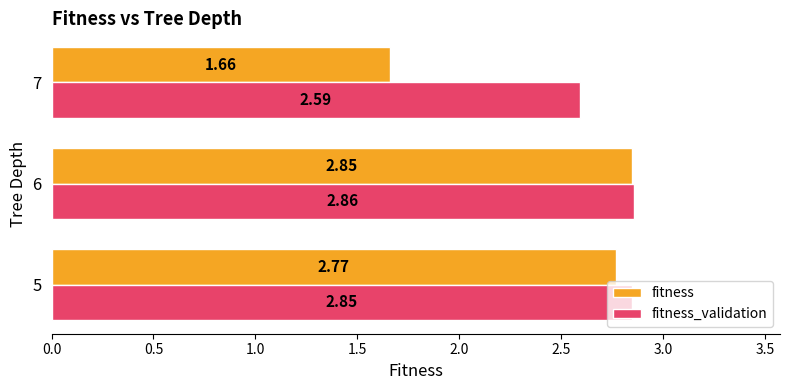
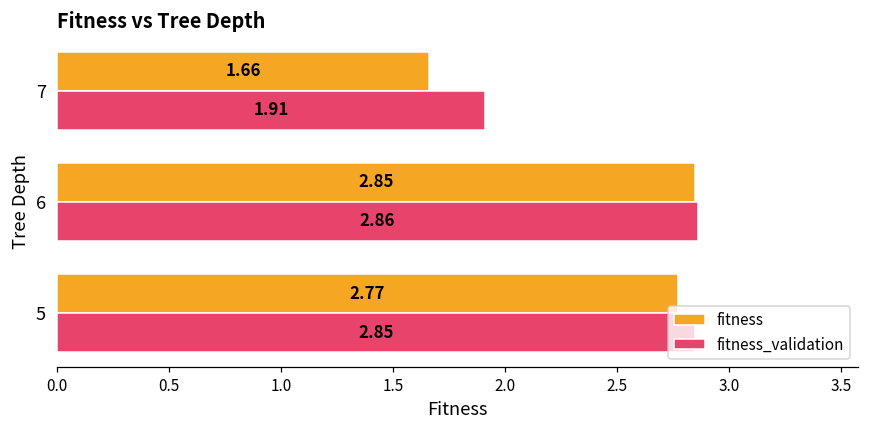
fitness_validation, 7: 2.59 -> 1.91
